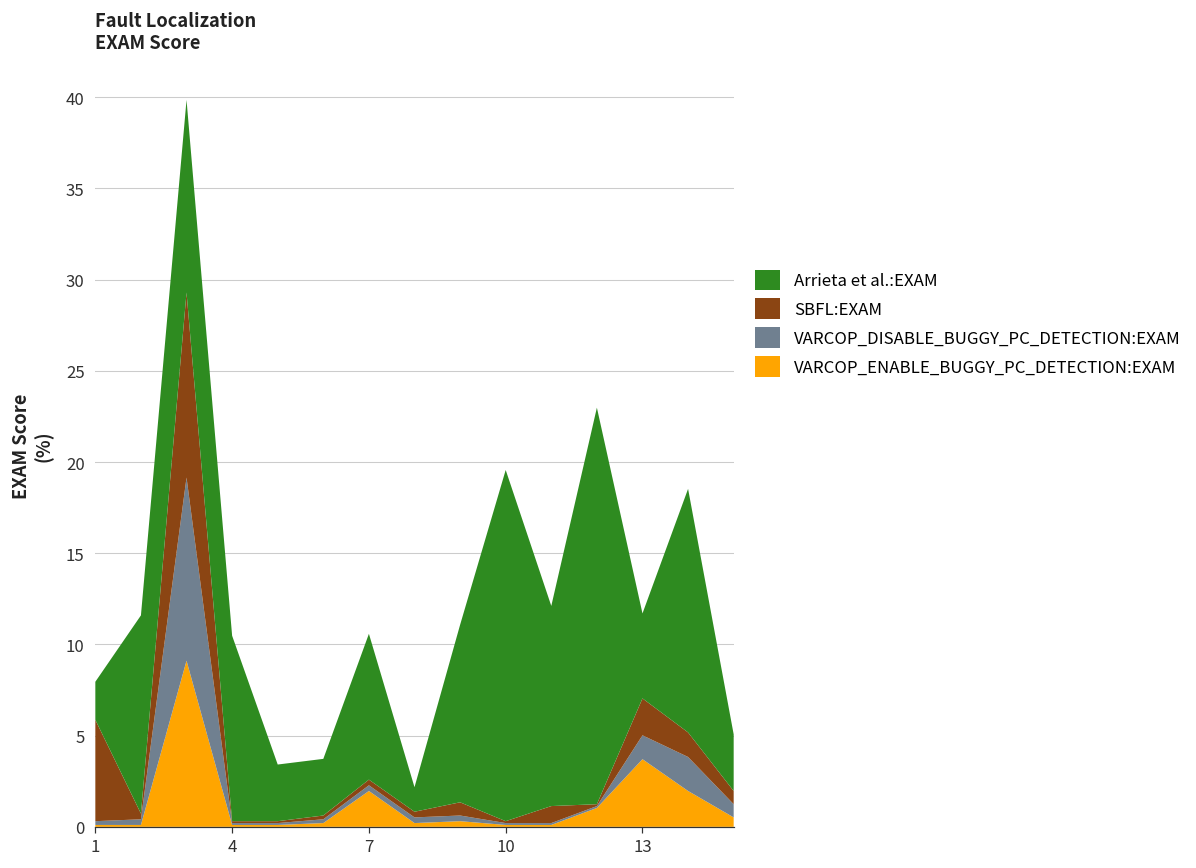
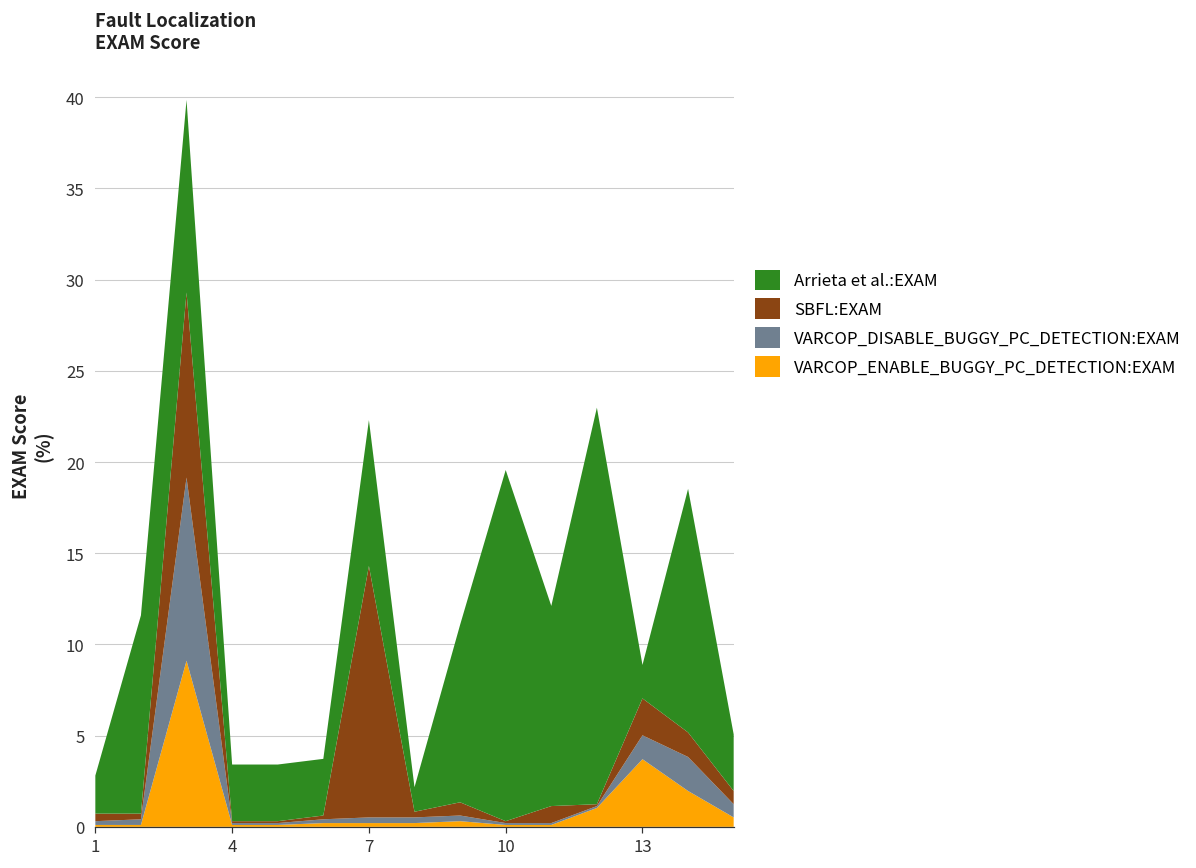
SBFL:EXAM, 1: 5.6 -> 0.4
Arrieta et al.:EXAM, 4: 10.2 -> 3.1
VARCOP_ENABLE_BUGGY_PC_DETECTION:EXAM, 7: 2.0 -> 0.2
SBFL:EXAM, 7: 0.3 -> 13.8
Arrieta et al.:EXAM, 13: 4.7 -> 1.8
